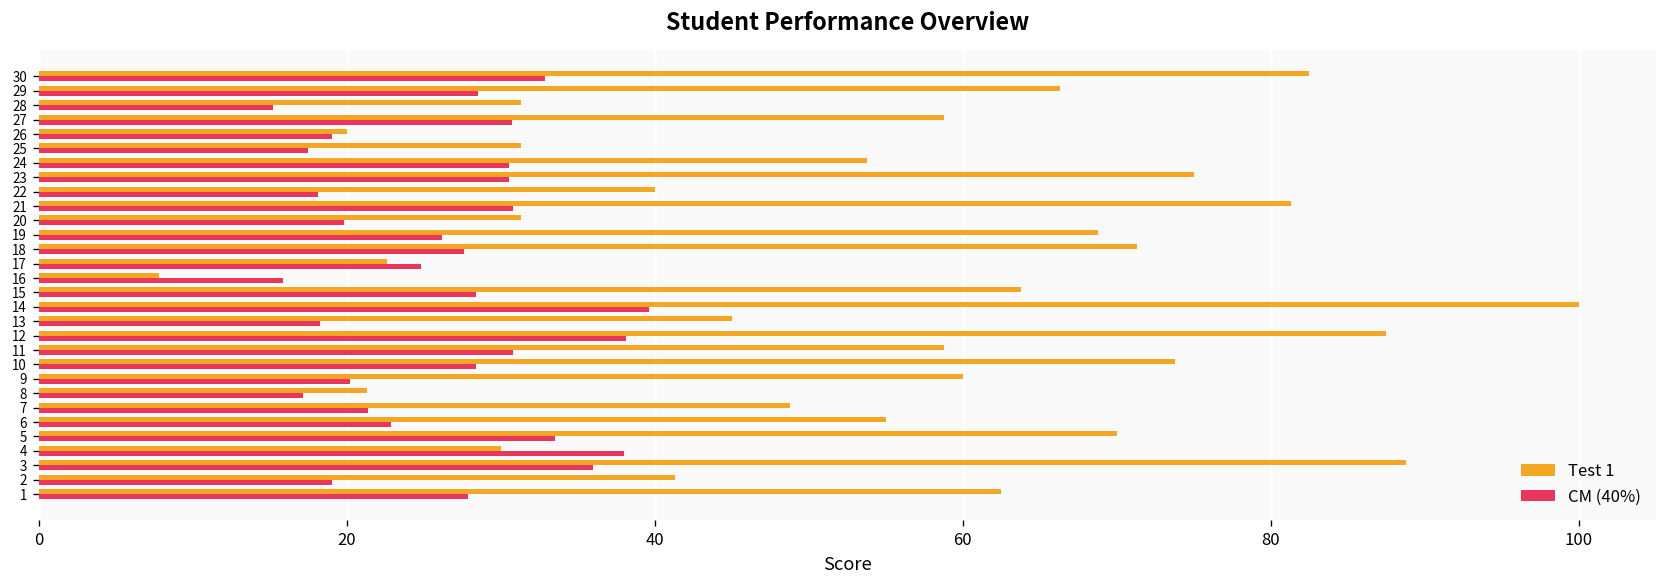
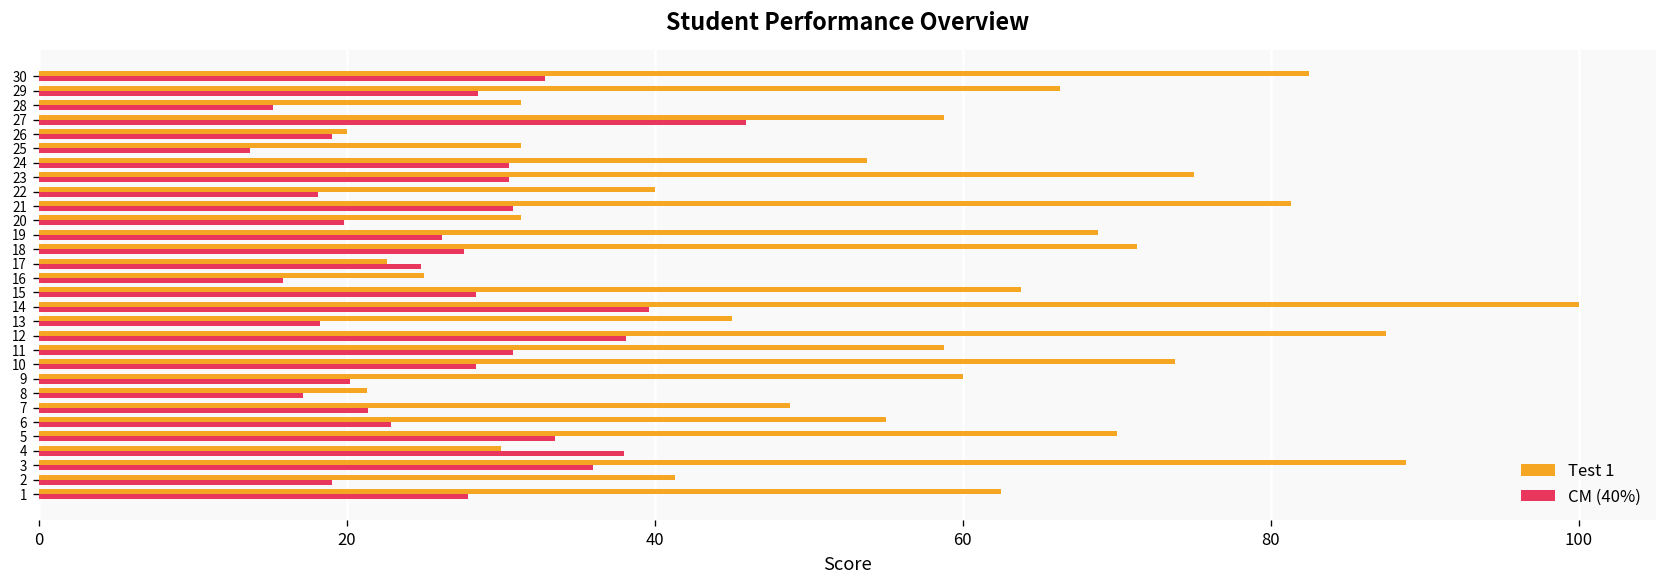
CM (40%), 27: 30.7 -> 45.9
CM (40%), 25: 17.5 -> 13.8
Test 1, 16: 7.8 -> 25.0
